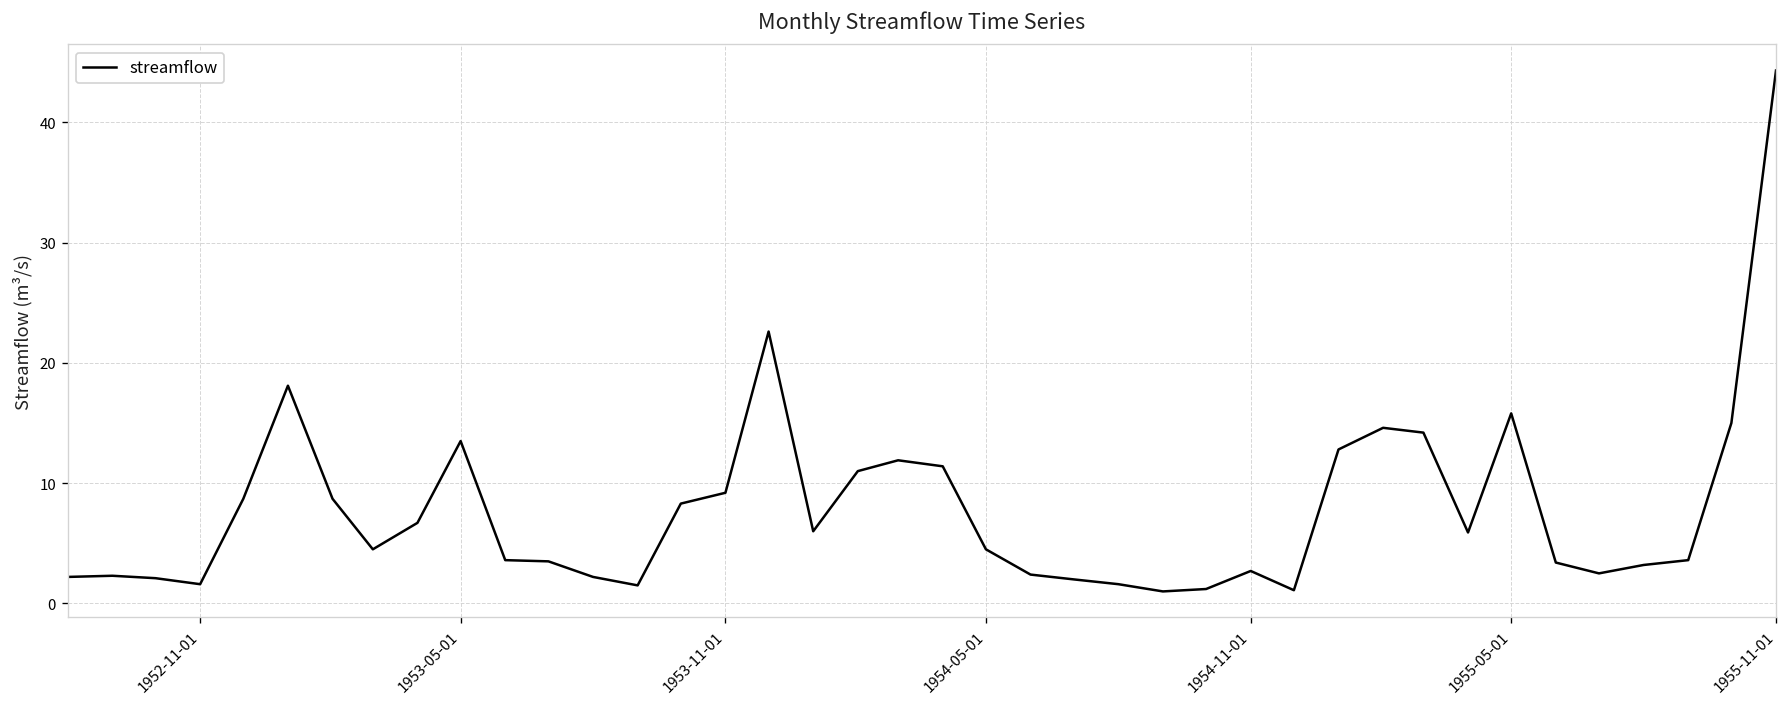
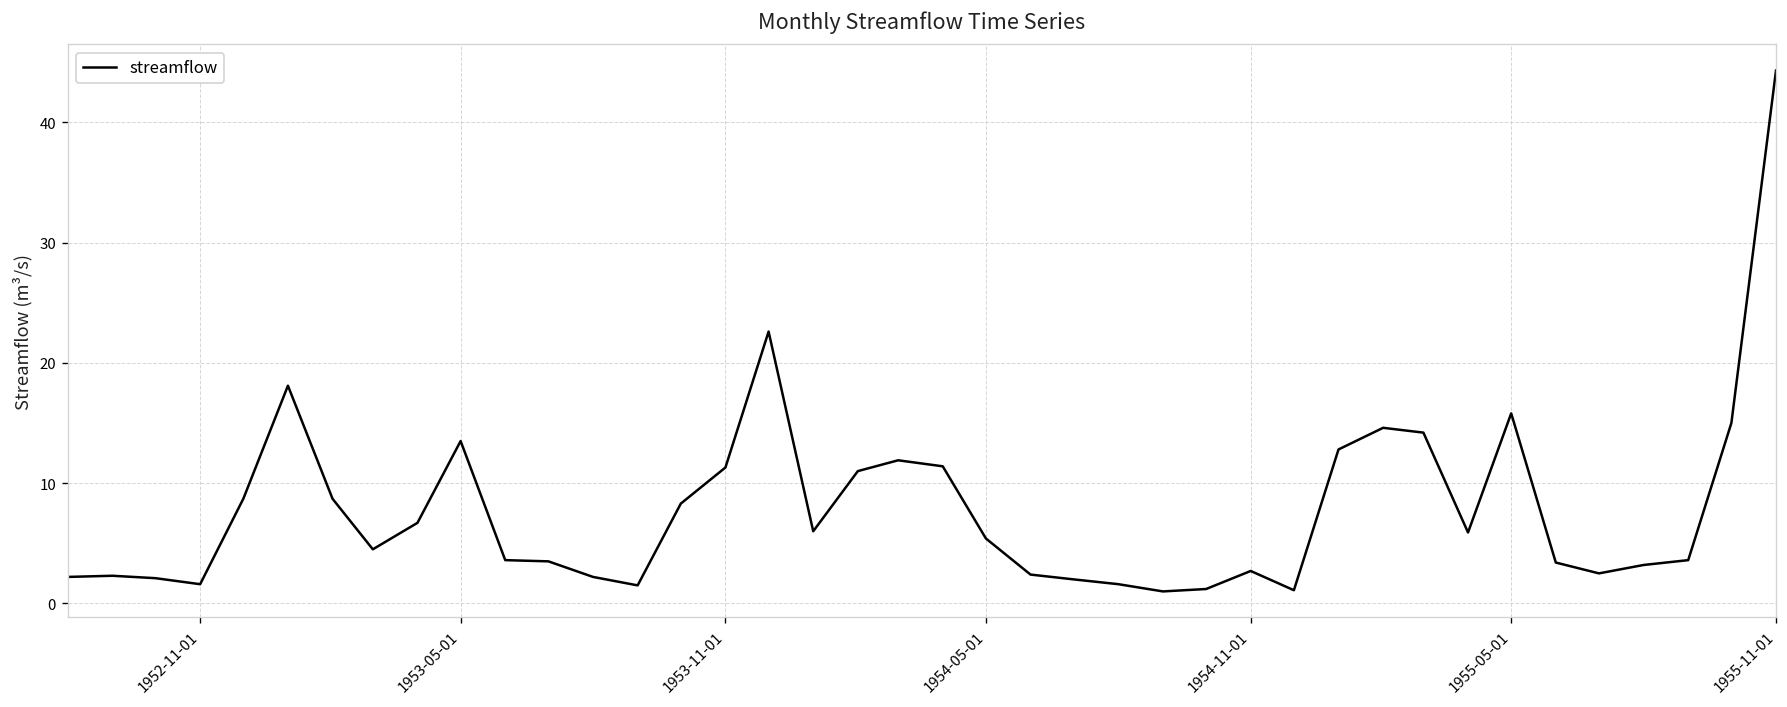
1953-11-01: 9.2 -> 11.3
1954-05-01: 4.5 -> 5.4
